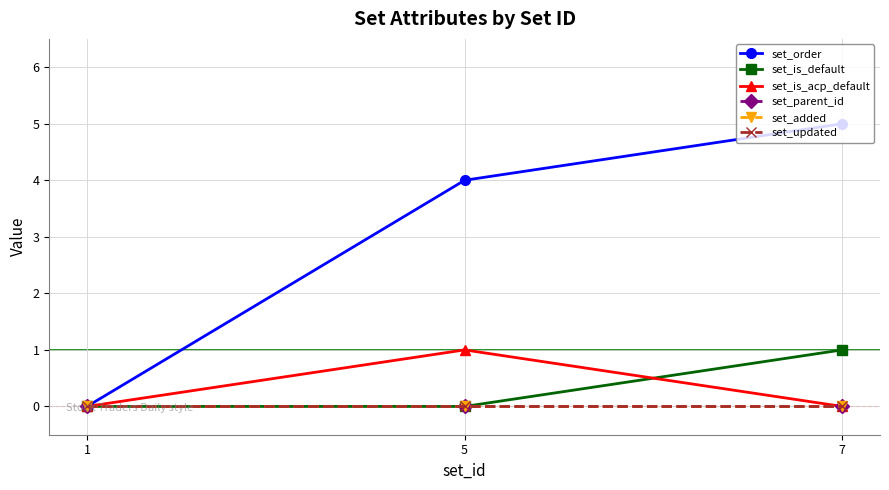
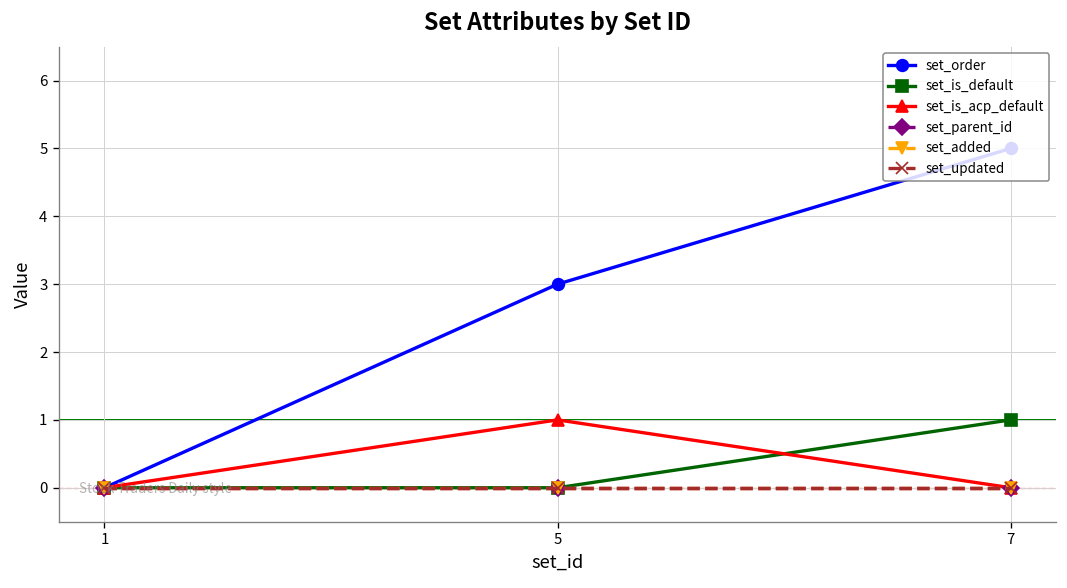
set_order, 5: 4 -> 3
